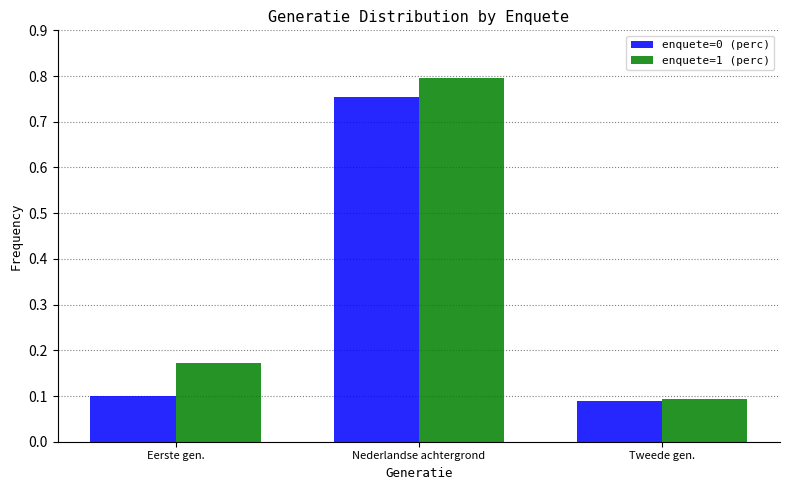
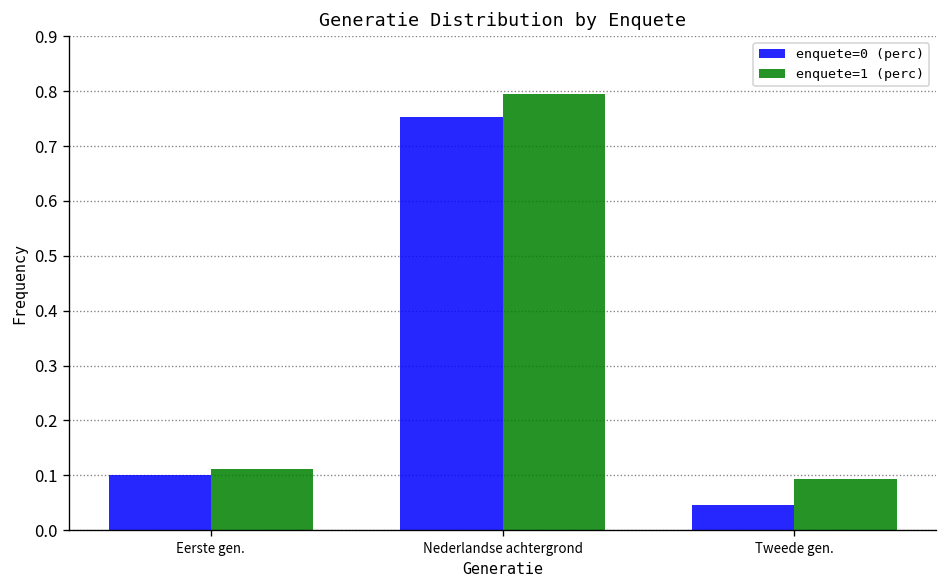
enquete=1 (perc), Eerste gen.: 0.17 -> 0.11
enquete=0 (perc), Tweede gen.: 0.09 -> 0.05
